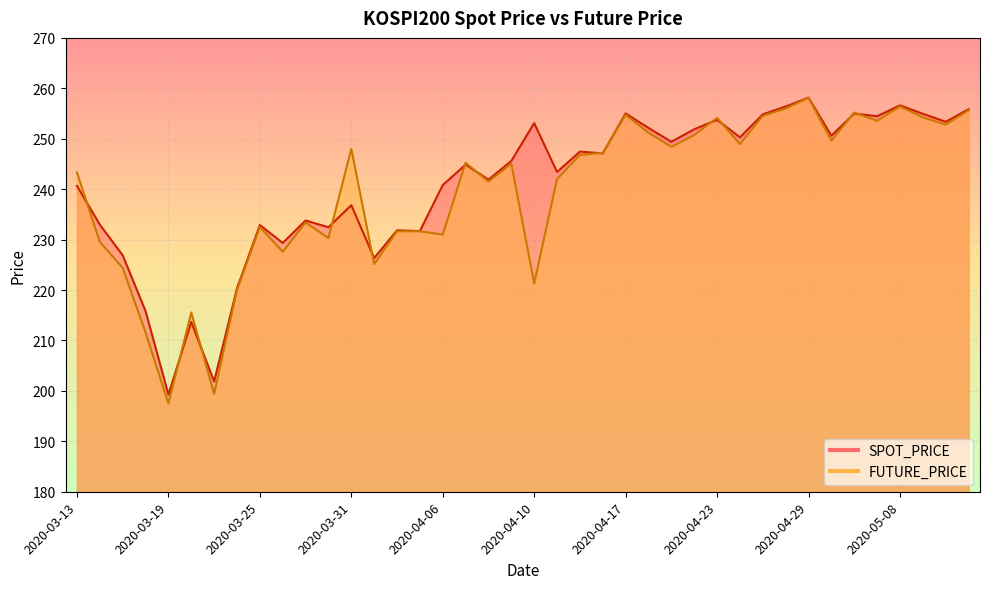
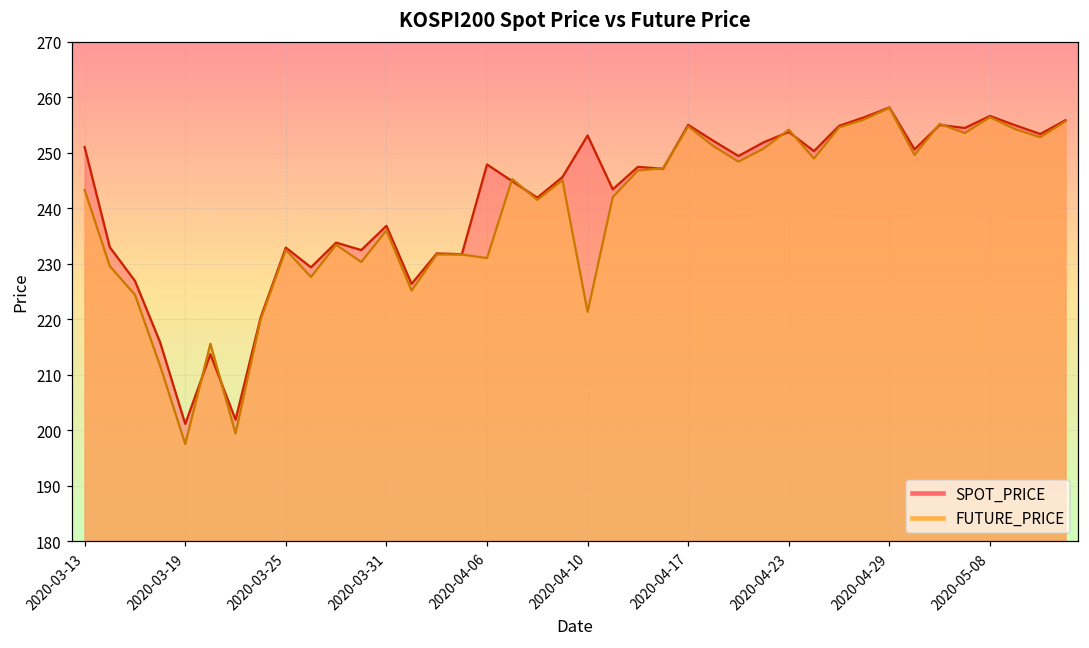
SPOT_PRICE, 2020-03-13: 241 -> 251
SPOT_PRICE, 2020-03-19: 199 -> 201
FUTURE_PRICE, 2020-03-31: 248 -> 236
SPOT_PRICE, 2020-04-06: 241 -> 248
